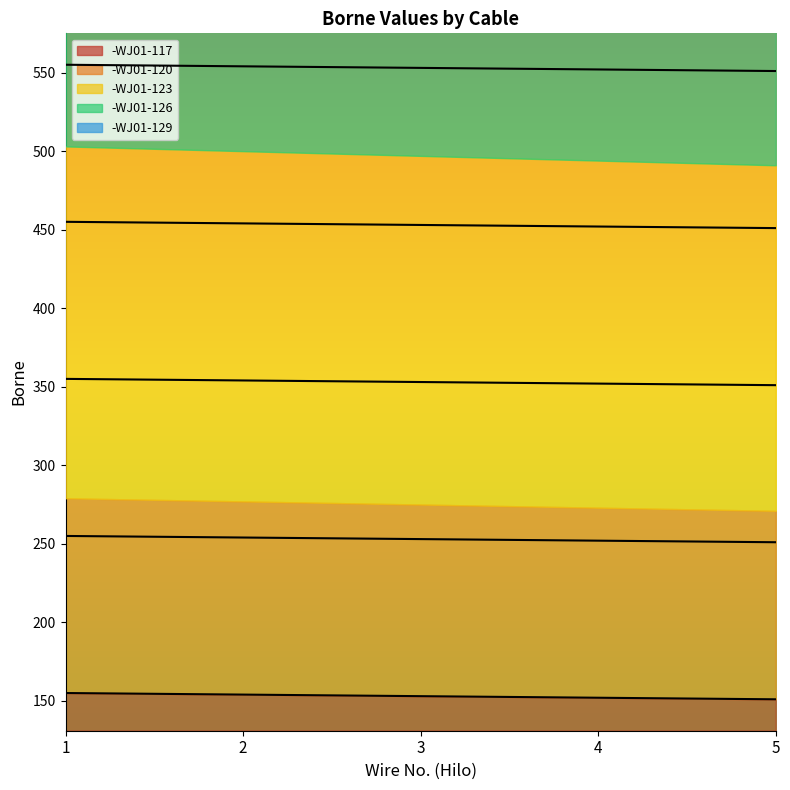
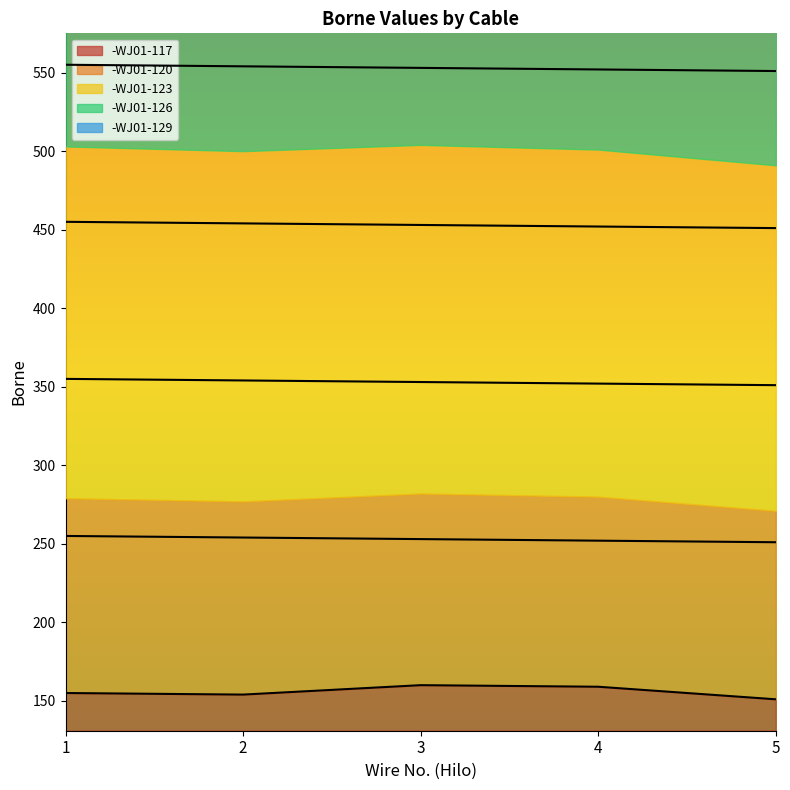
-WJ01-117, 3: 153 -> 160
-WJ01-117, 4: 152 -> 159
